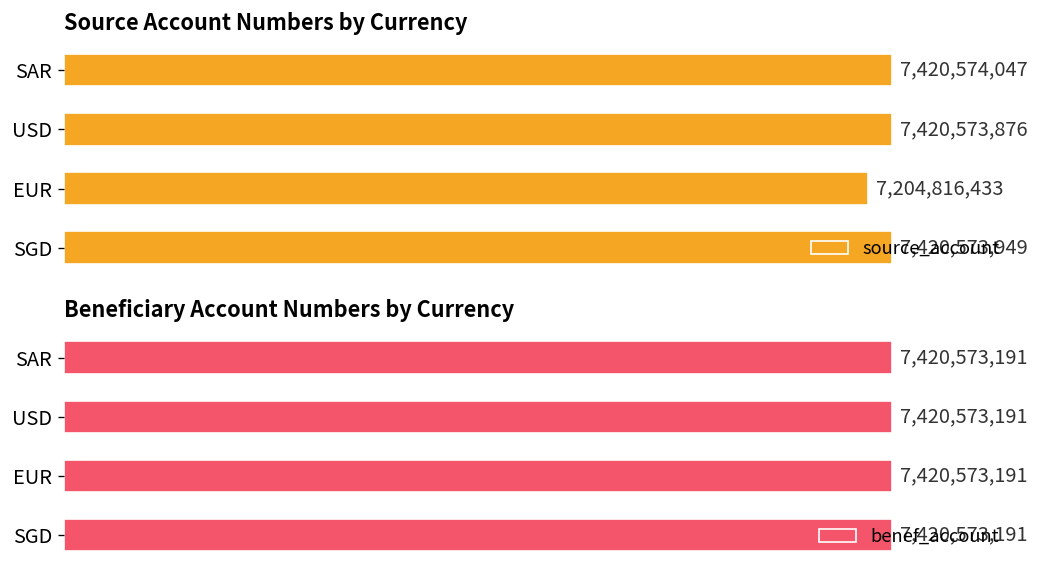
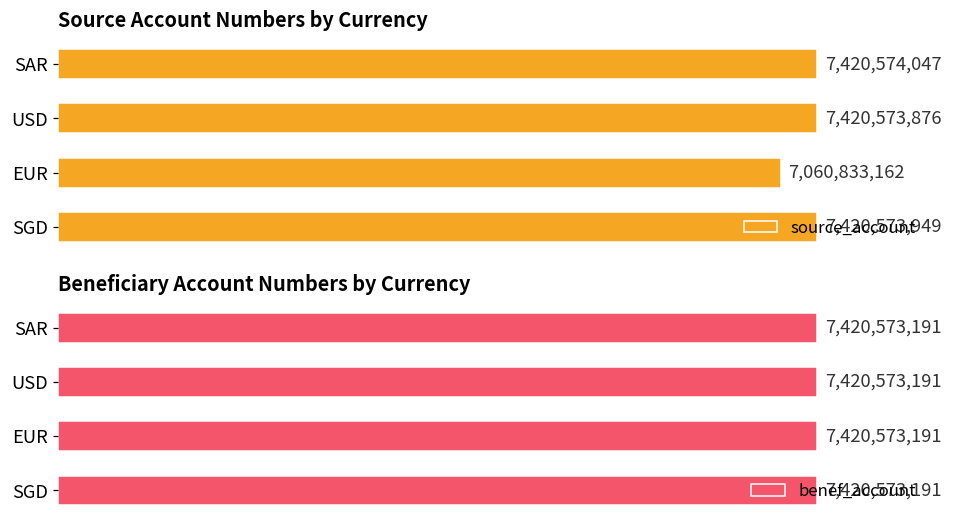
Source Account Numbers by Currency, EUR: 7,204,816,433 -> 7,060,833,162
